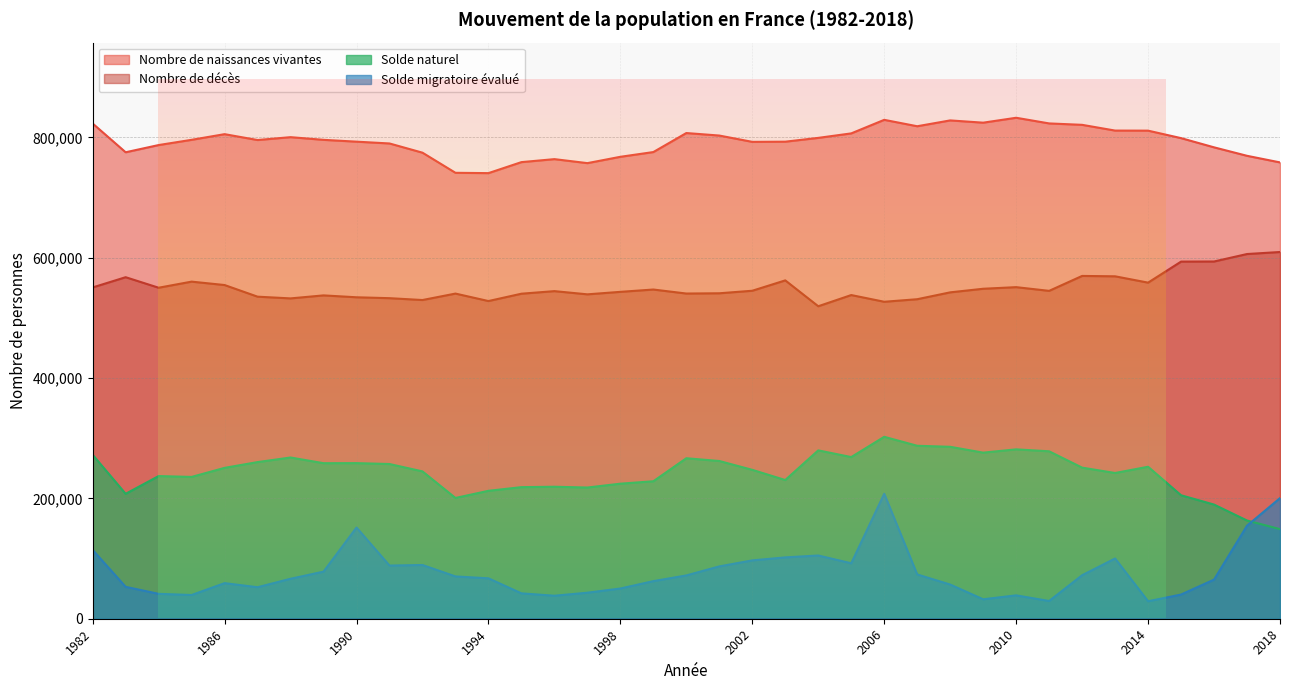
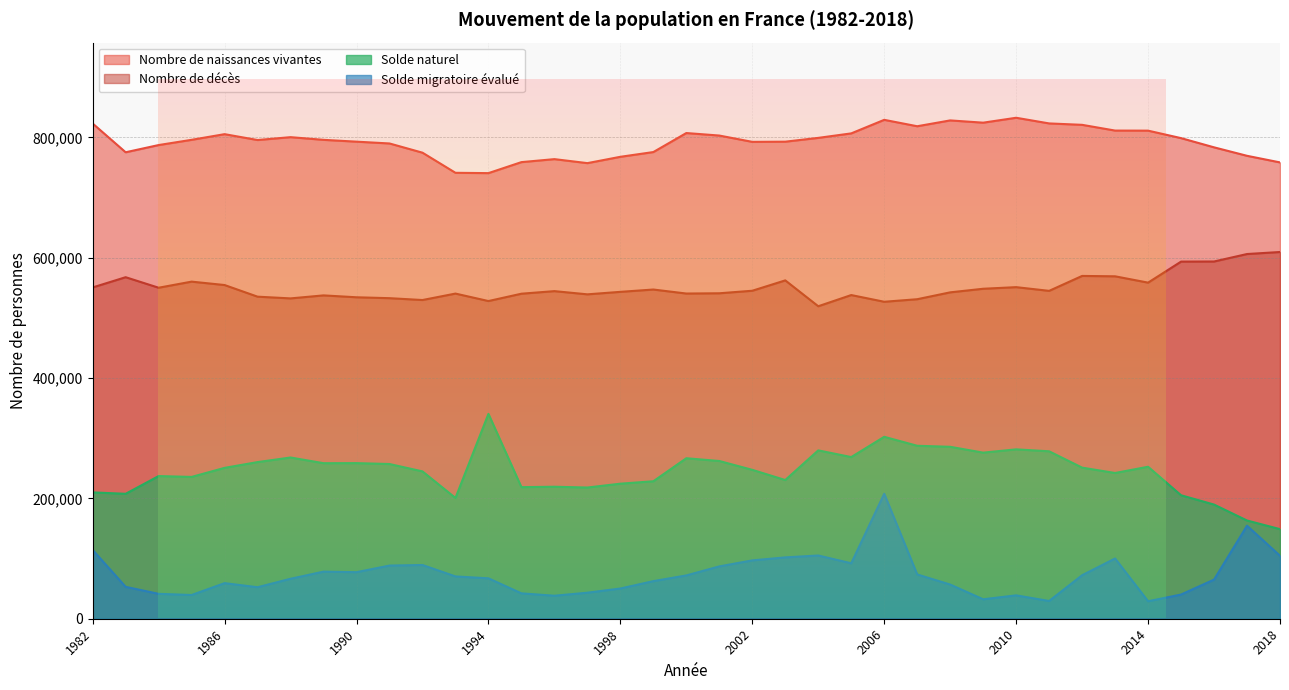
Mouvement de la population en France (1982-2018), Solde naturel, 1982: 270,000 -> 210,000
Mouvement de la population en France (1982-2018), Solde migratoire évalué, 1990: 150,000 -> 80,000
Mouvement de la population en France (1982-2018), Solde naturel, 1994: 210,000 -> 340,000
Mouvement de la population en France (1982-2018), Solde migratoire évalué, 2018: 200,000 -> 100,000
